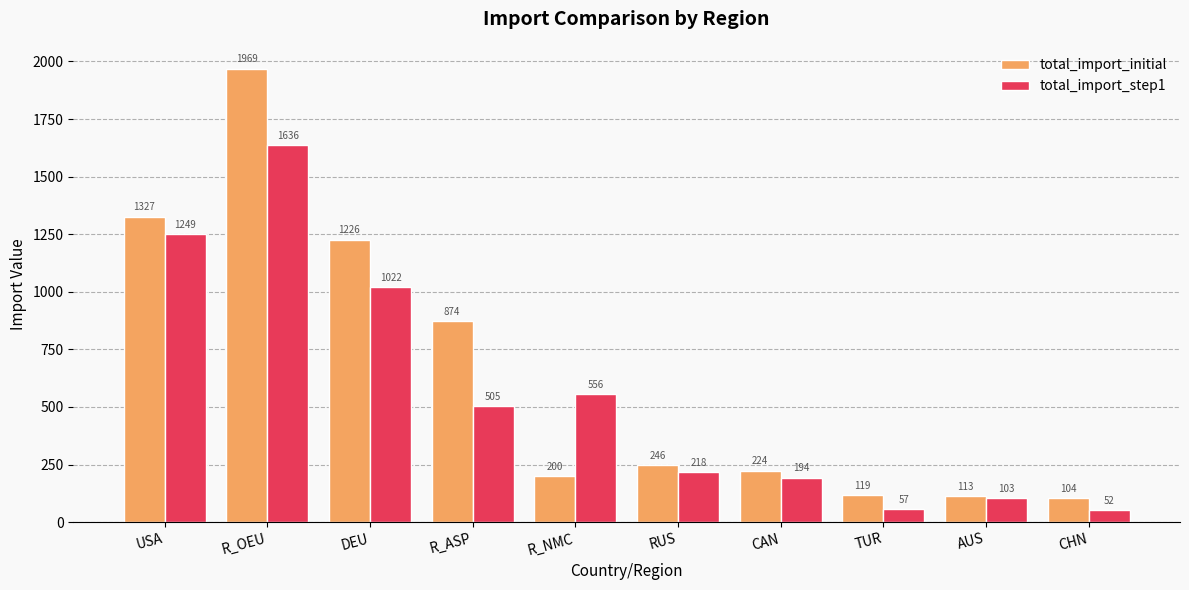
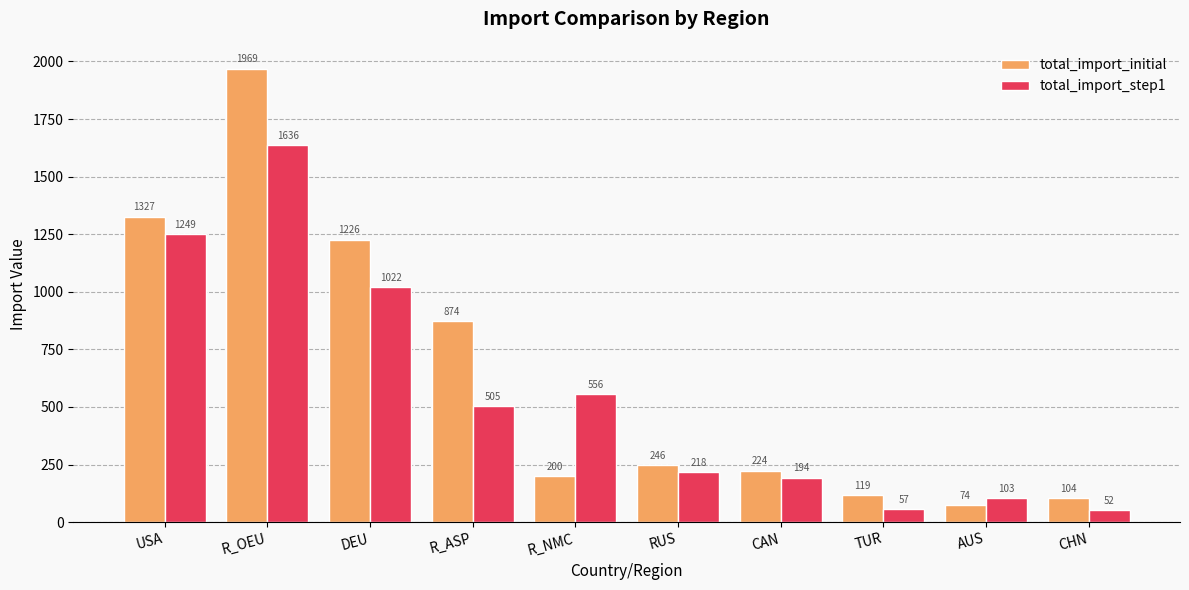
total_import_initial, AUS: 113 -> 74
